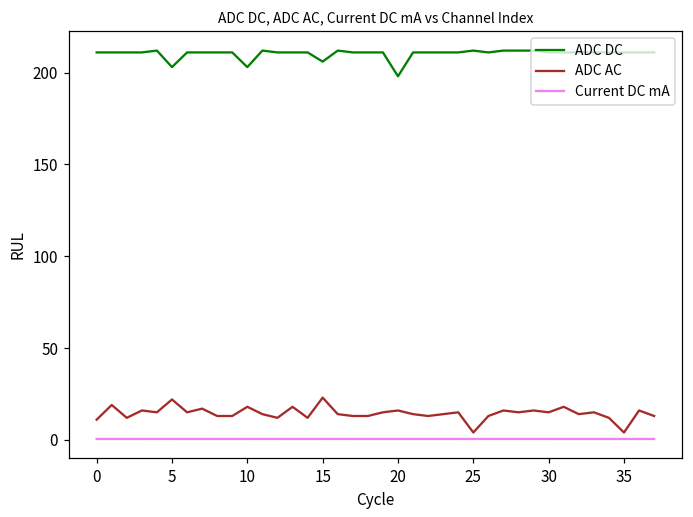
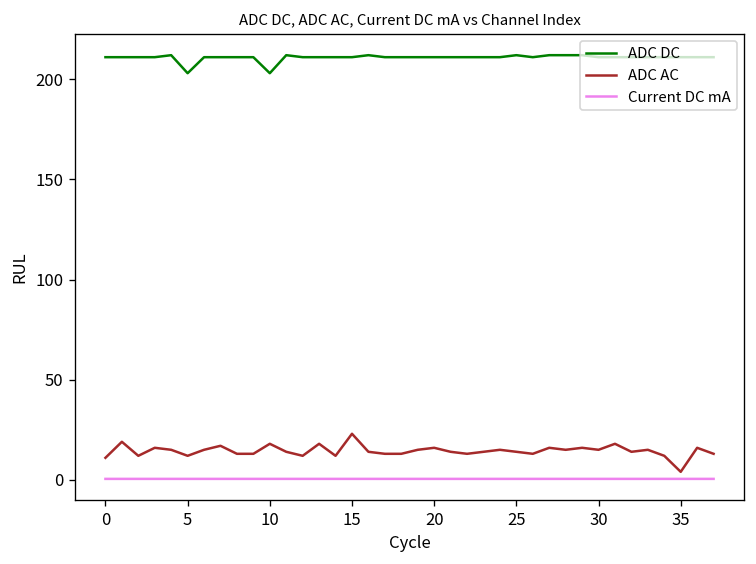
ADC AC, 5: 22 -> 12
ADC DC, 15: 206 -> 211
ADC DC, 20: 198 -> 211
ADC AC, 25: 4 -> 14
